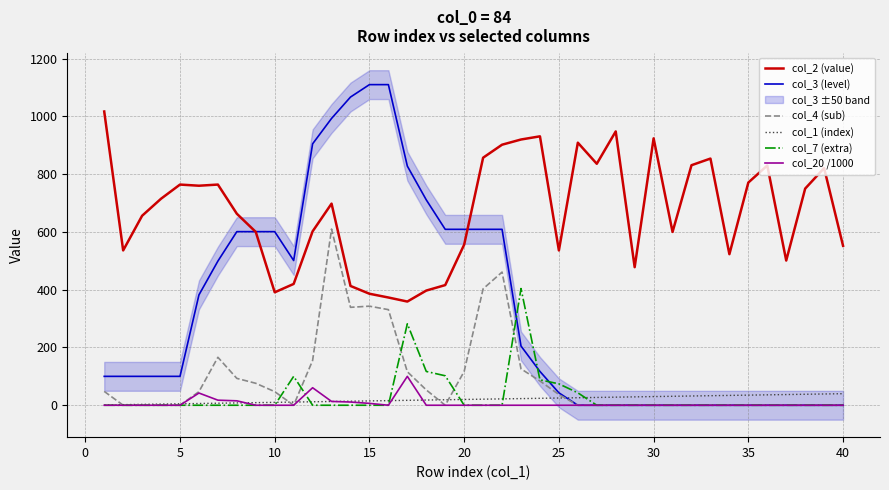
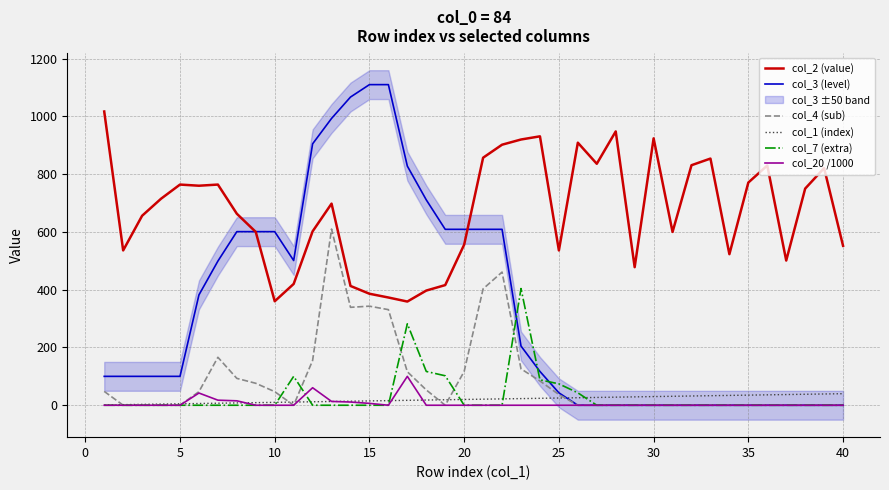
col_2 (value), 10: 390 -> 360
